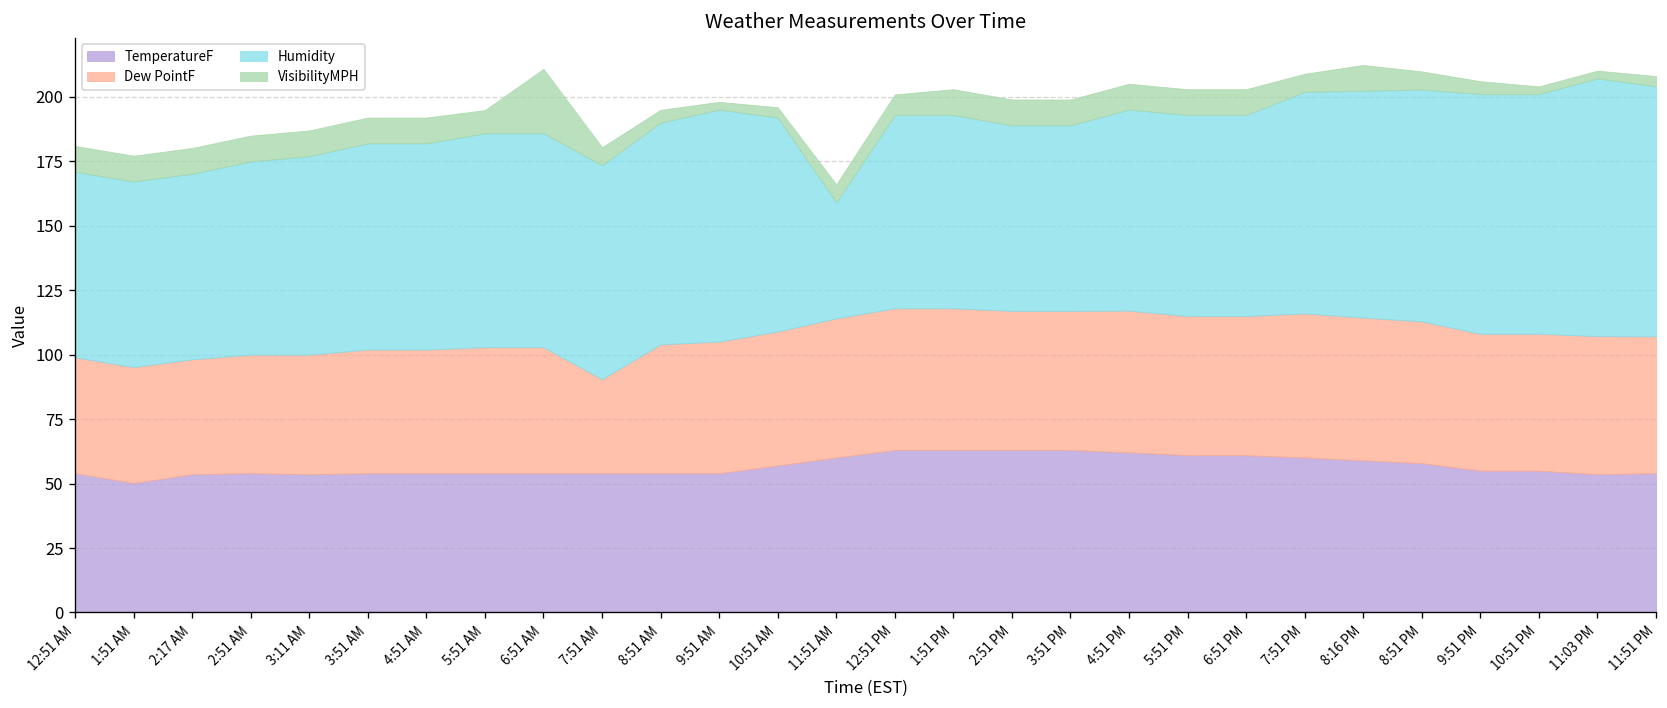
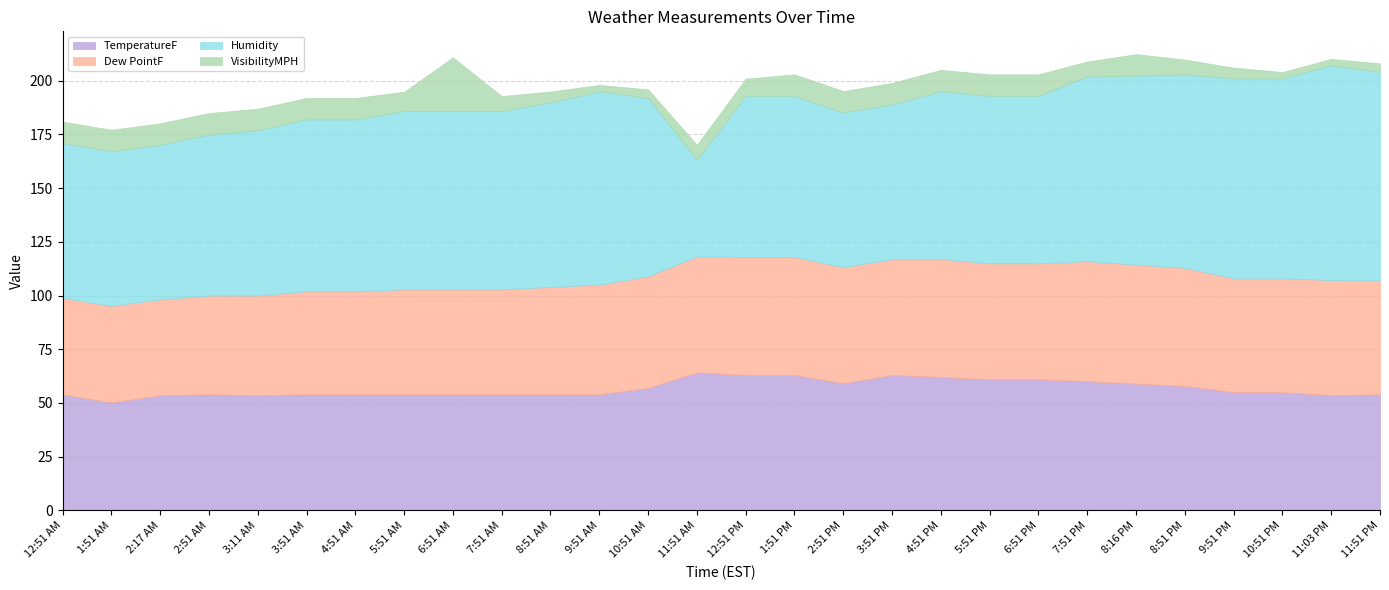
Dew PointF, 7:51 AM: 37 -> 49
TemperatureF, 11:51 AM: 60 -> 64
TemperatureF, 2:51 PM: 63 -> 59
